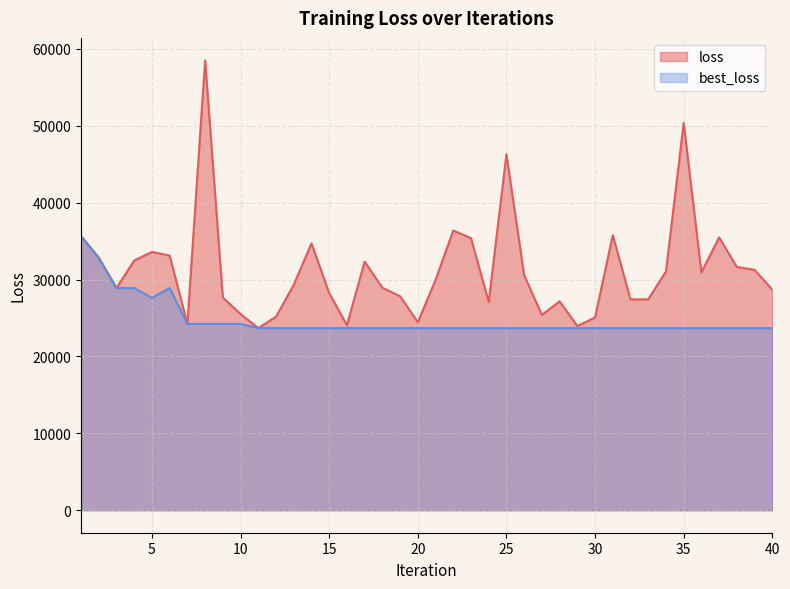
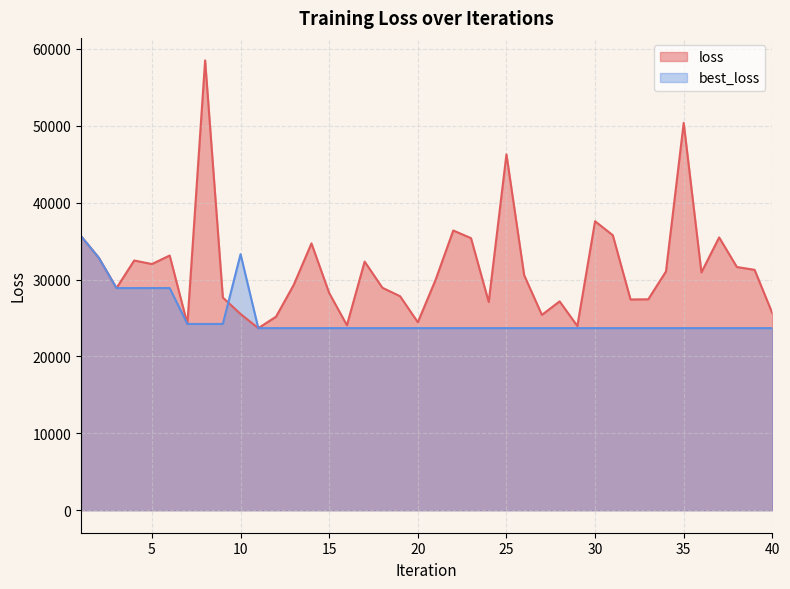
loss, 5: 34000 -> 32000
best_loss, 5: 28000 -> 29000
best_loss, 10: 24000 -> 33000
loss, 30: 25000 -> 38000
loss, 40: 29000 -> 26000
